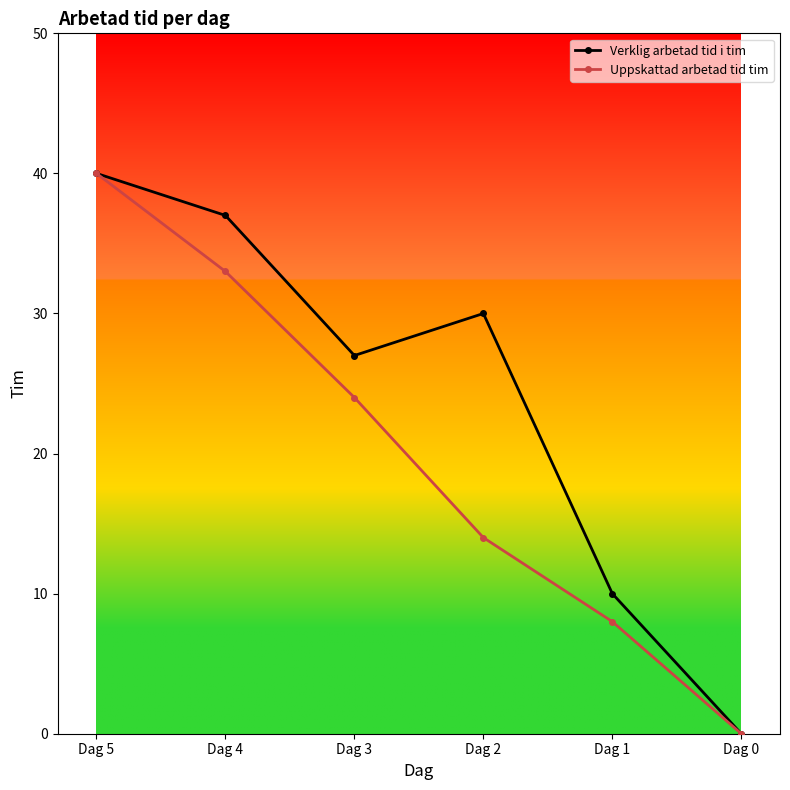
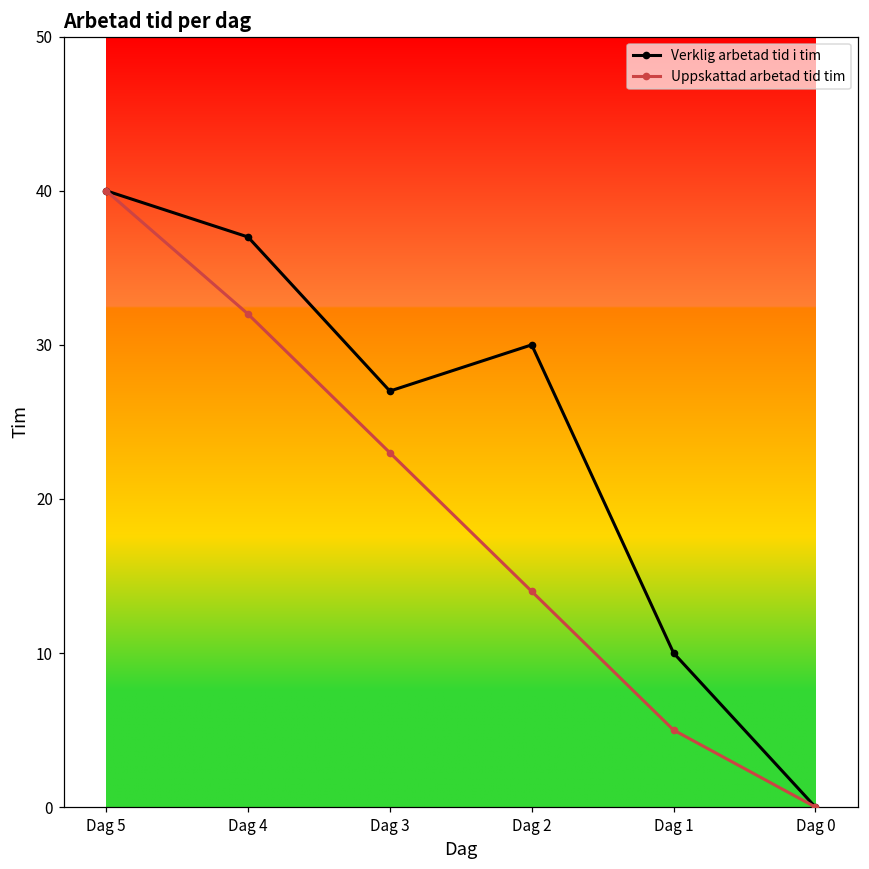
Uppskattad arbetad tid tim, Dag 4: 33 -> 32
Uppskattad arbetad tid tim, Dag 3: 24 -> 23
Uppskattad arbetad tid tim, Dag 1: 8 -> 5
